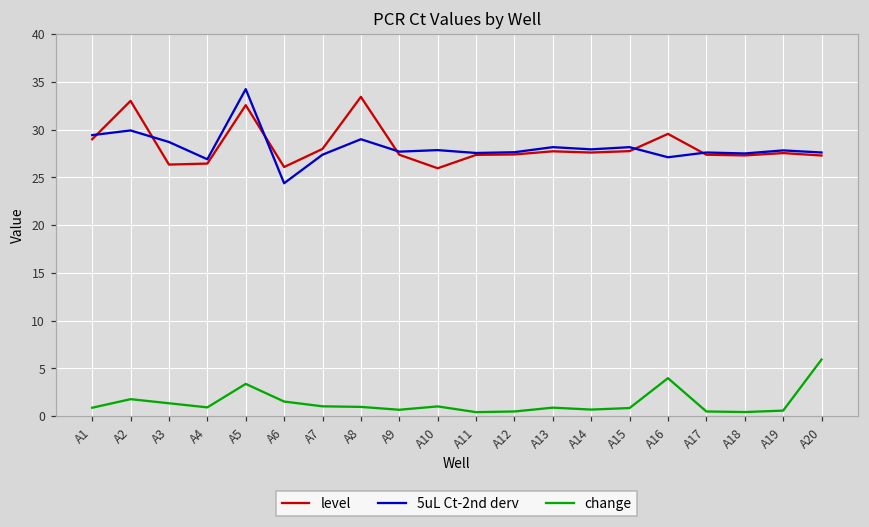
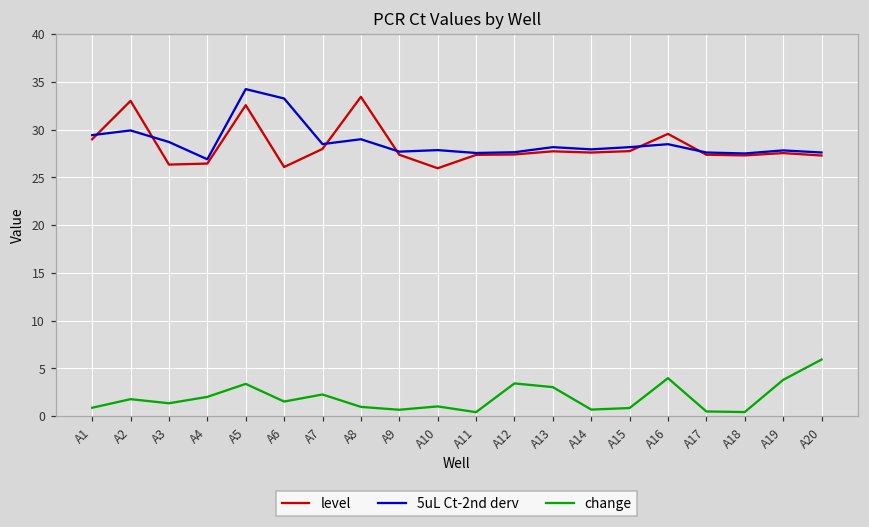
change, A4: 1 -> 2
5uL Ct-2nd derv, A6: 24 -> 33
5uL Ct-2nd derv, A7: 27 -> 28
change, A7: 1 -> 2
change, A12: 0 -> 3
change, A13: 1 -> 3
5uL Ct-2nd derv, A16: 27 -> 28
change, A19: 1 -> 4
